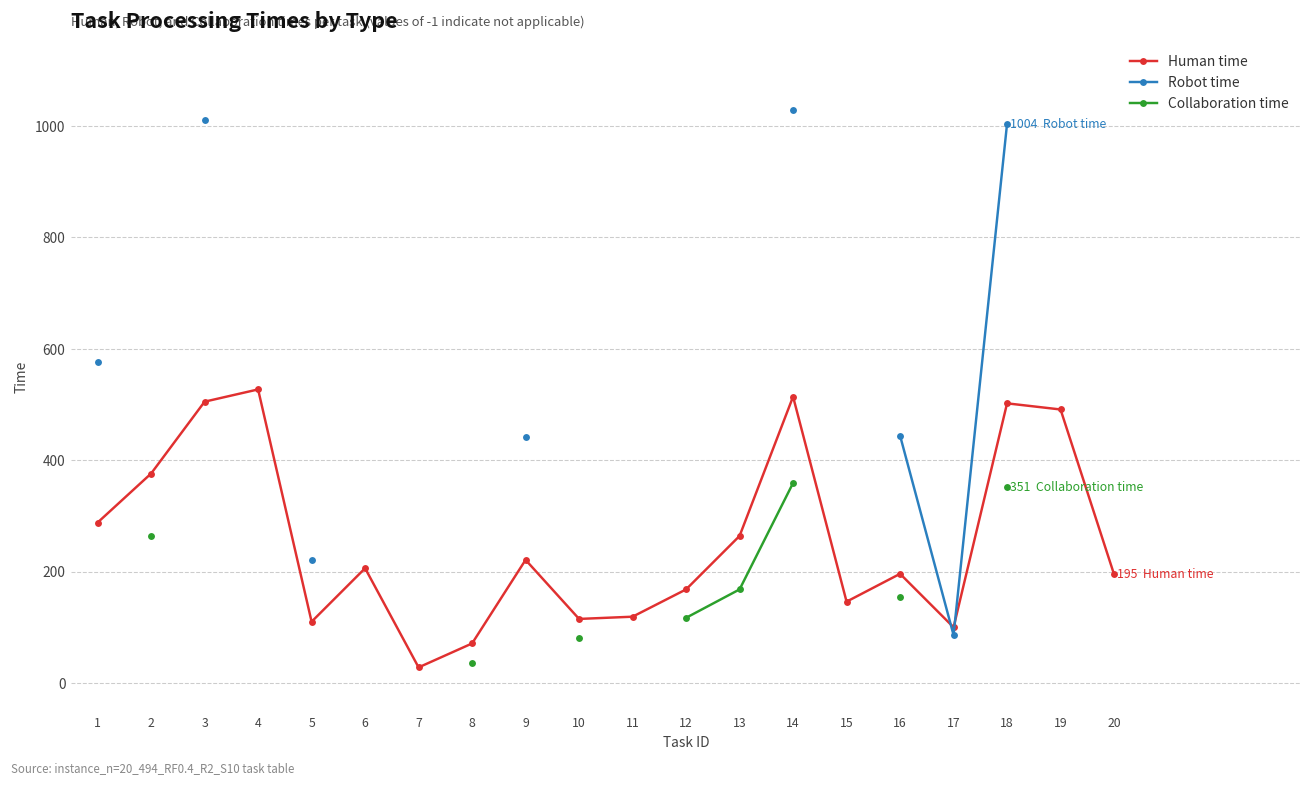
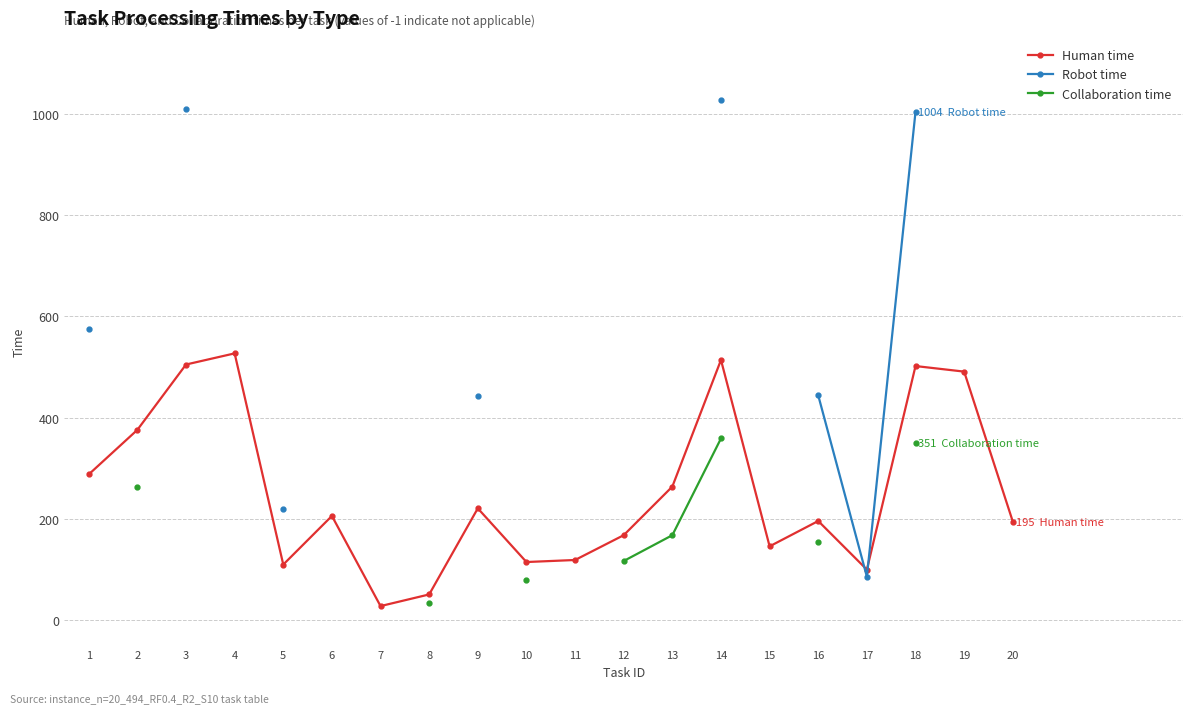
Human time, 8: 70 -> 50
